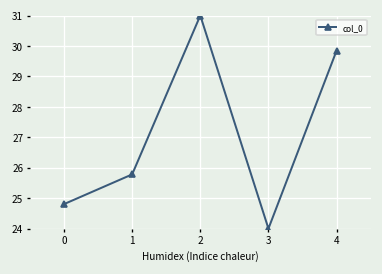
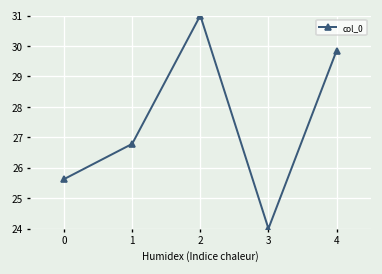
0: 24.8 -> 25.6
1: 25.8 -> 26.8
